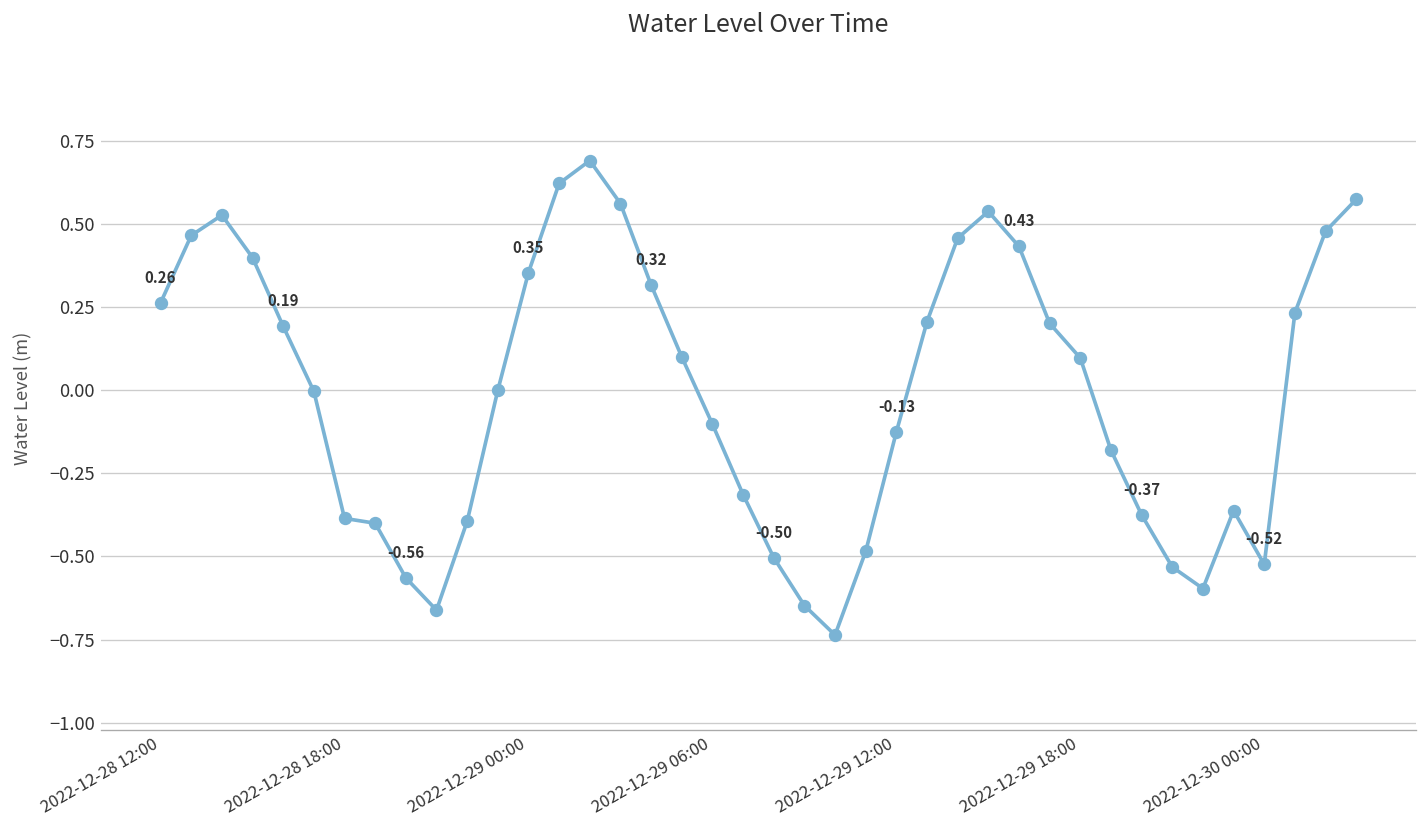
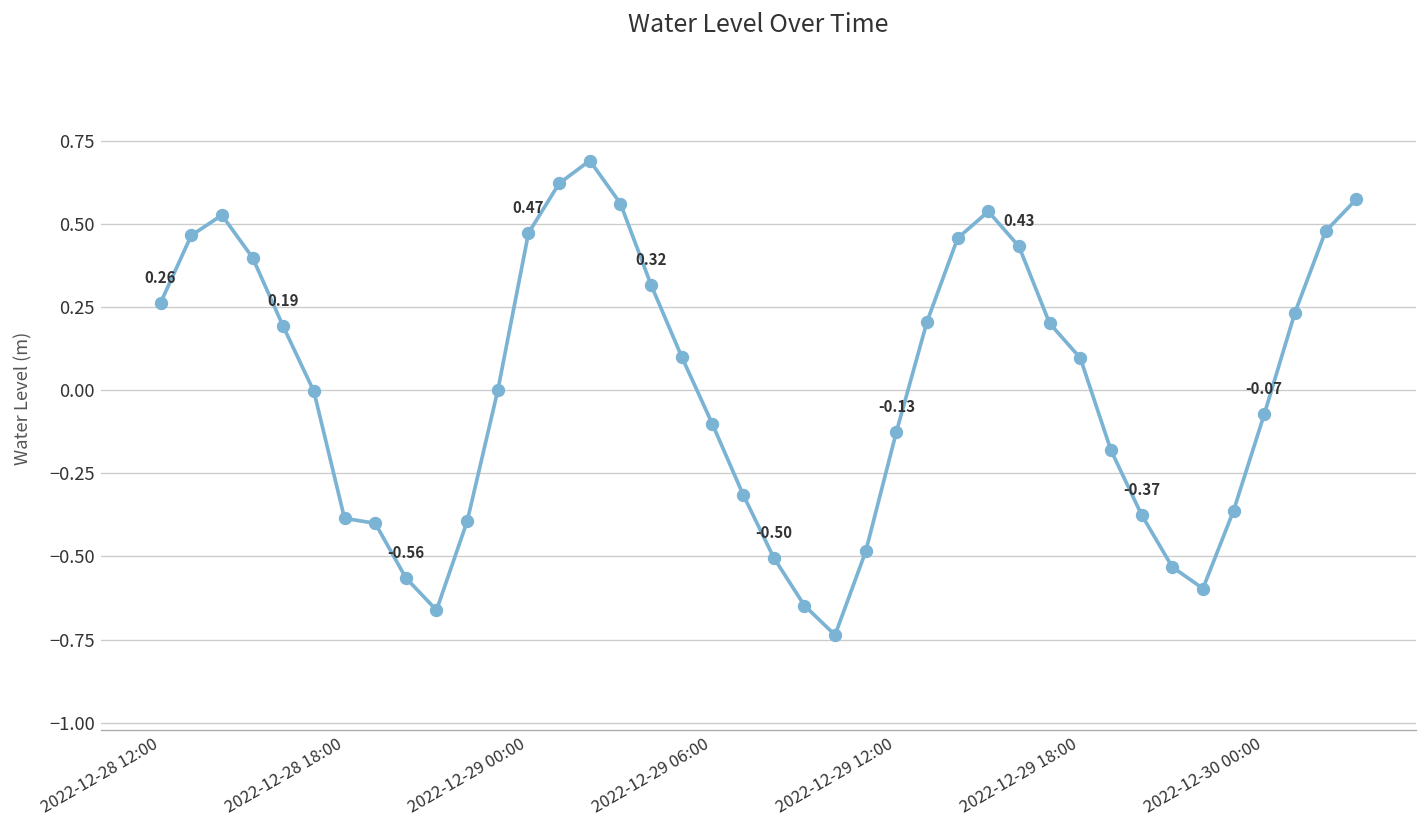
2022-12-29 00:00: 0.35 -> 0.47
2022-12-30 00:00: -0.52 -> -0.07
